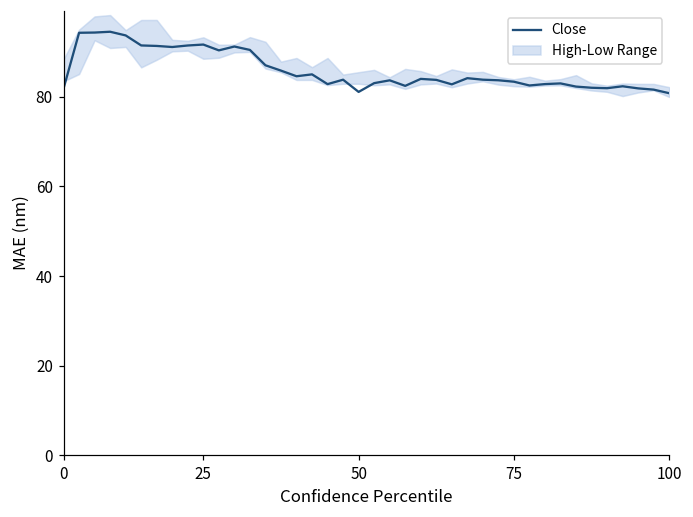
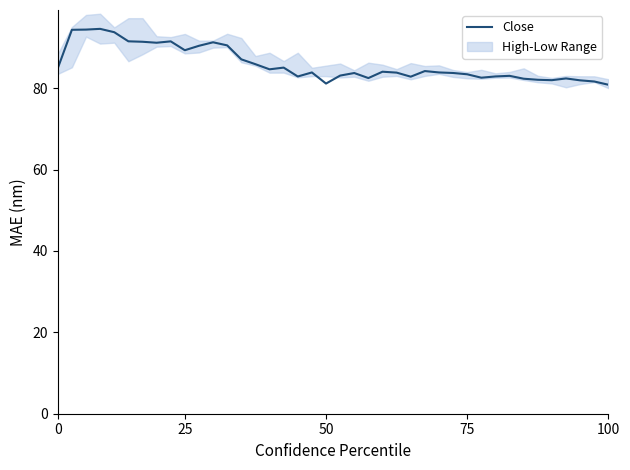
Close, 0: 82 -> 85
Close, 25: 92 -> 89
